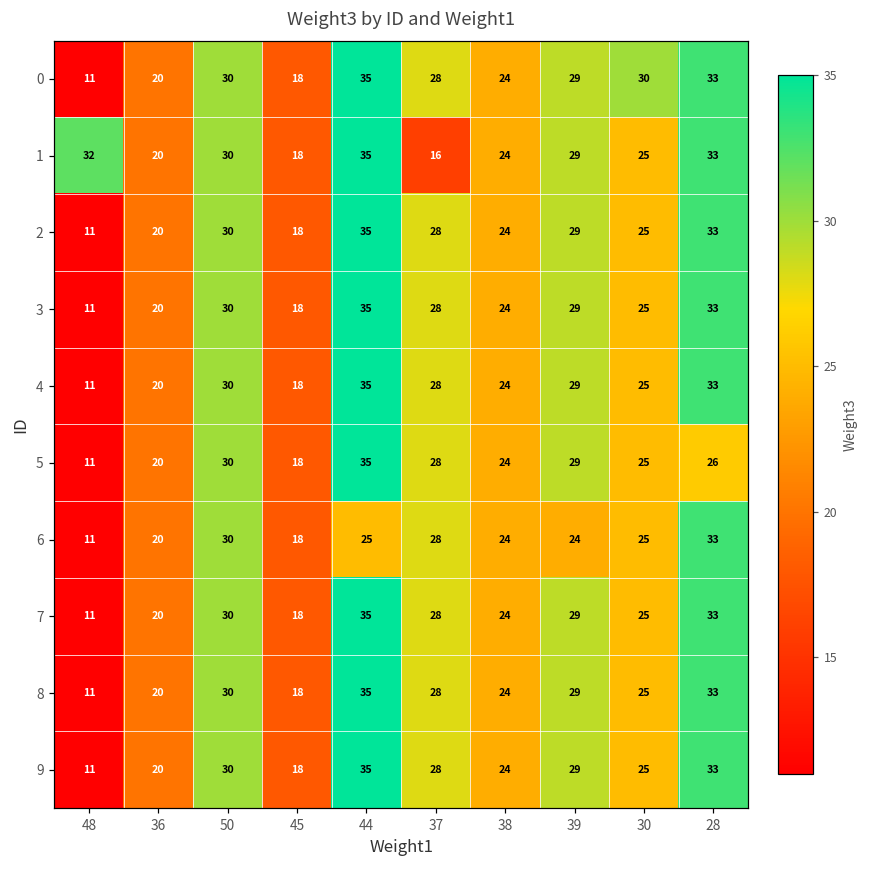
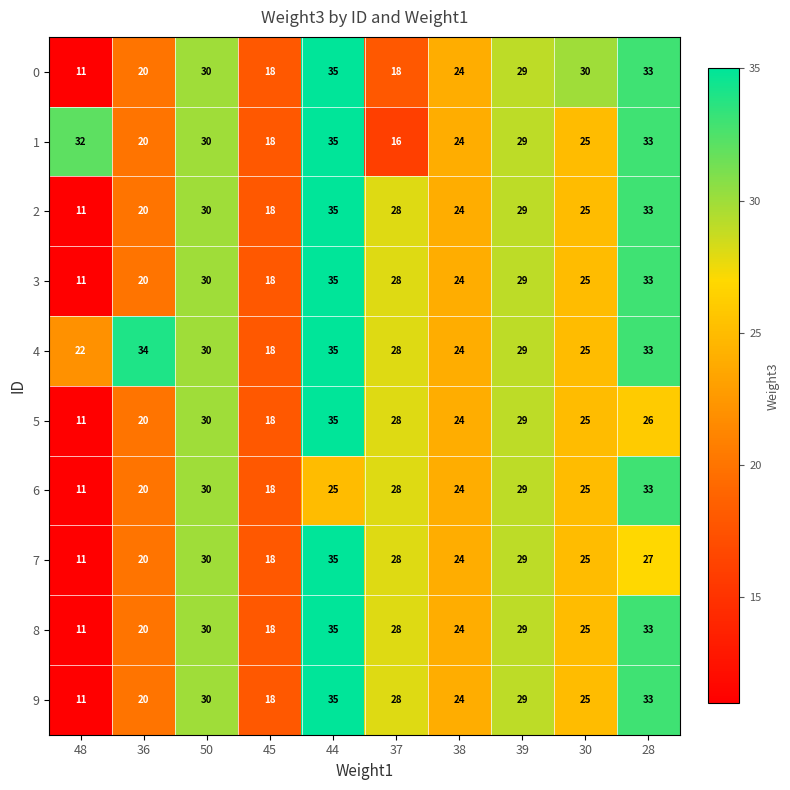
0, 37: 28 -> 18
4, 48: 11 -> 22
4, 36: 20 -> 34
6, 39: 24 -> 29
7, 28: 33 -> 27
